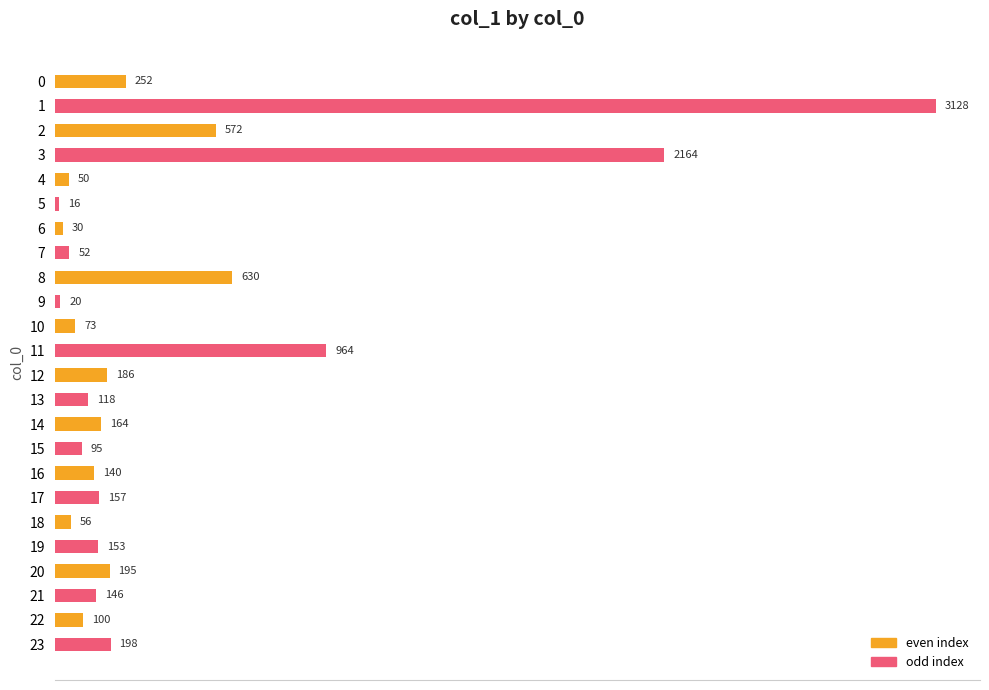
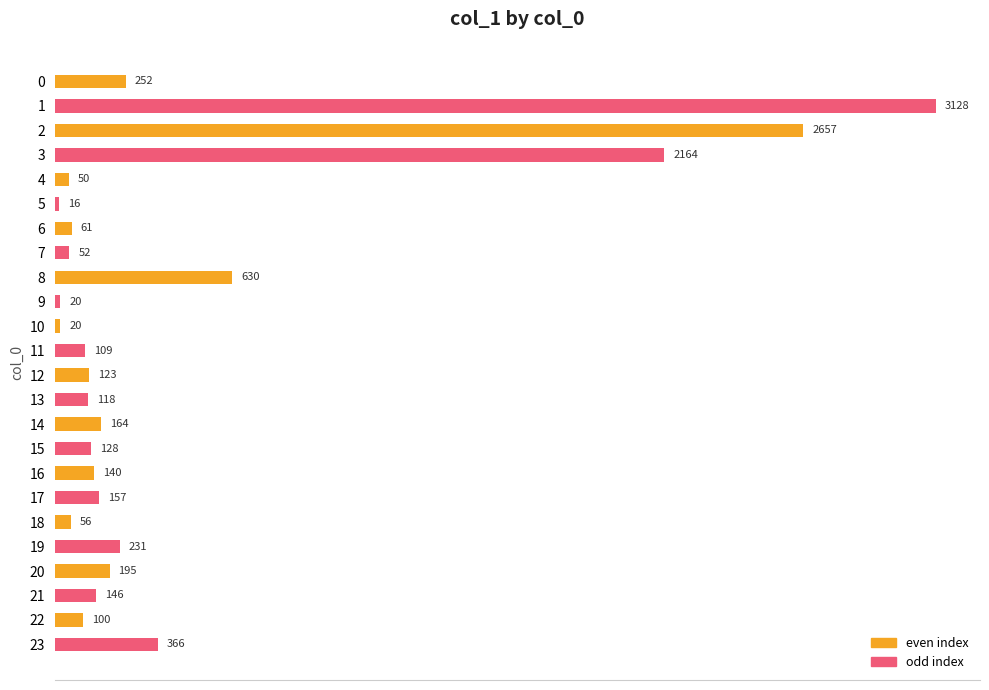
2: 572 -> 2657
6: 30 -> 61
10: 73 -> 20
11: 964 -> 109
12: 186 -> 123
15: 95 -> 128
19: 153 -> 231
23: 198 -> 366
